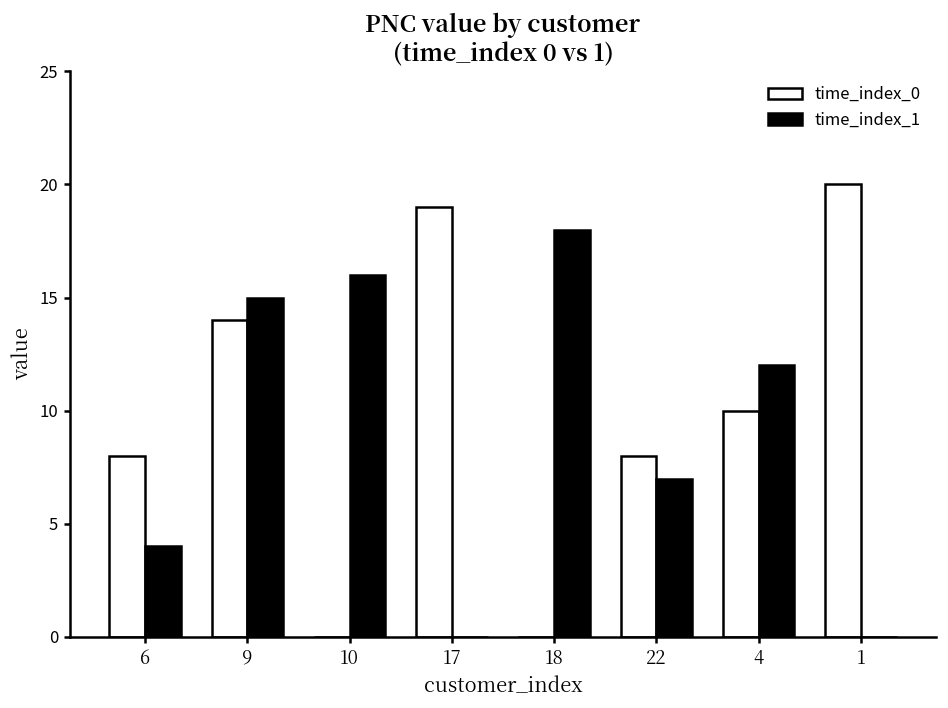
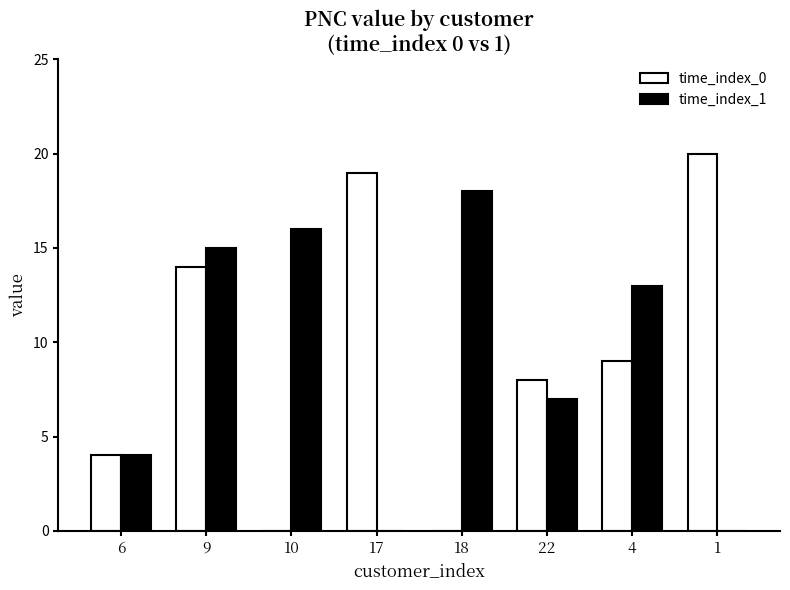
time_index_0, 6: 8 -> 4
time_index_0, 4: 10 -> 9
time_index_1, 4: 12 -> 13
